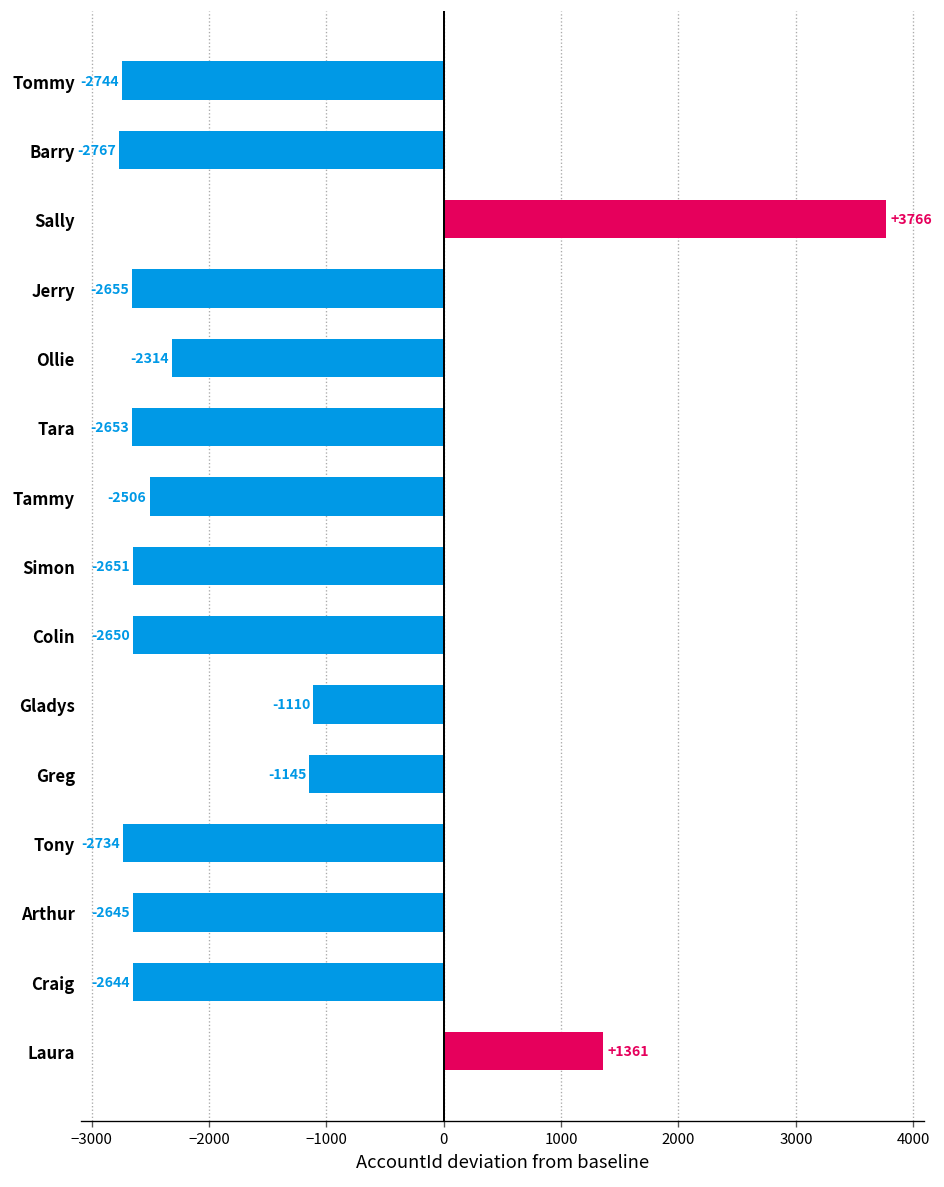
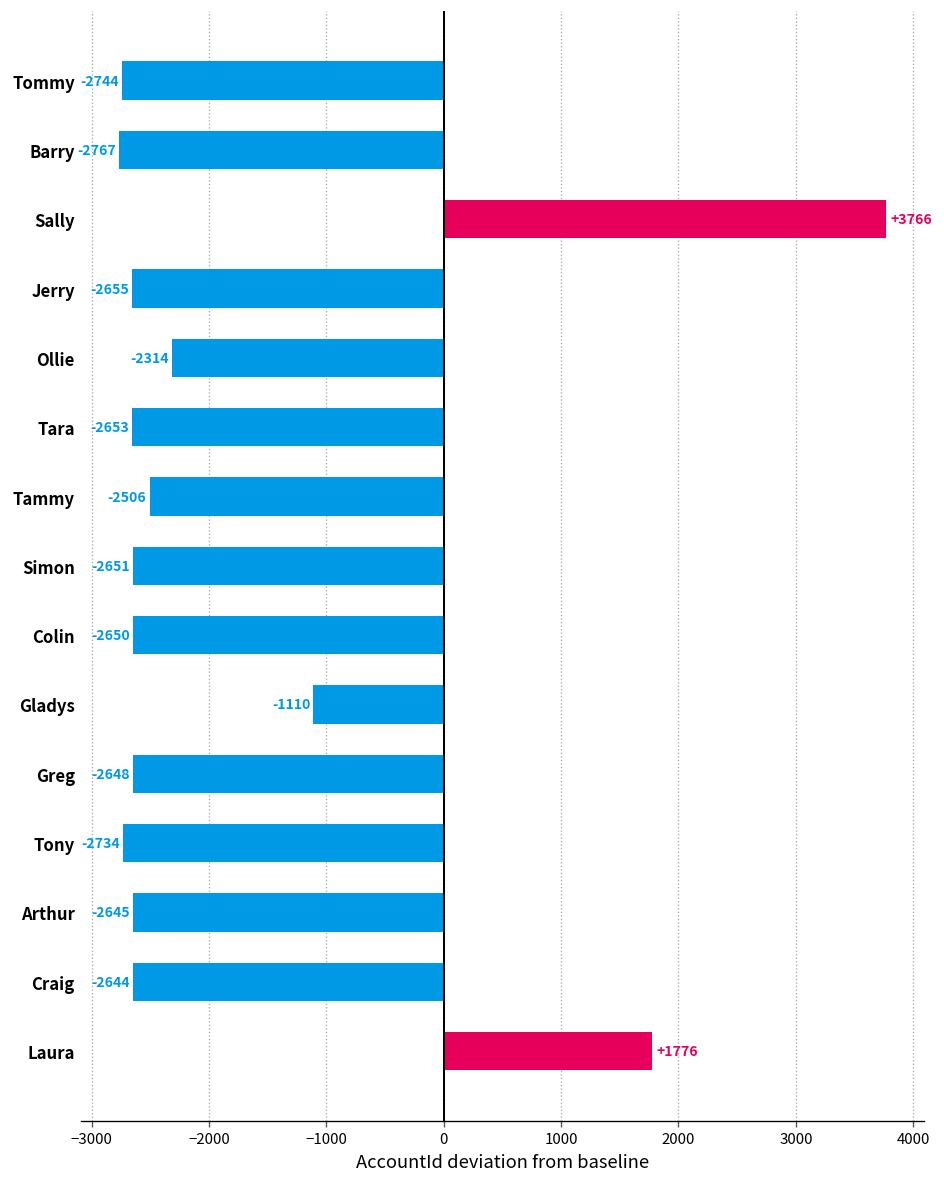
Greg: -1145 -> -2648
Laura: +1361 -> +1776
